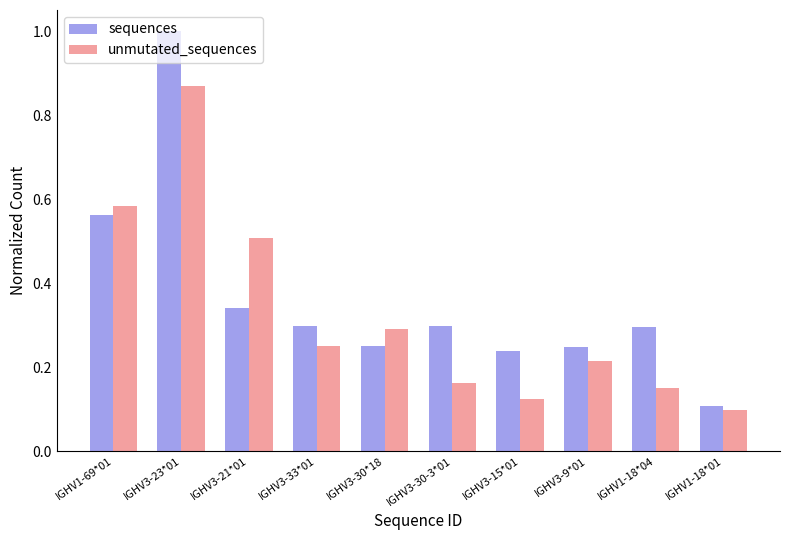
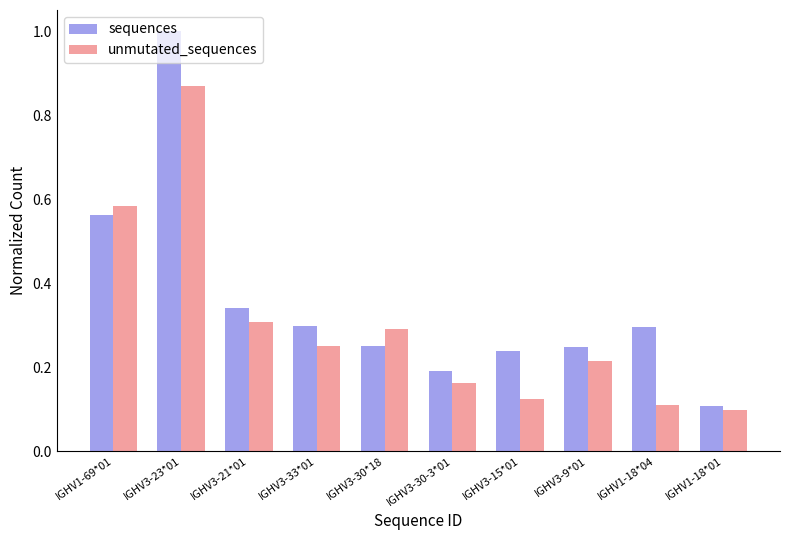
unmutated_sequences, IGHV3-21*01: 0.51 -> 0.31
sequences, IGHV3-30-3*01: 0.30 -> 0.19
unmutated_sequences, IGHV1-18*04: 0.15 -> 0.11
